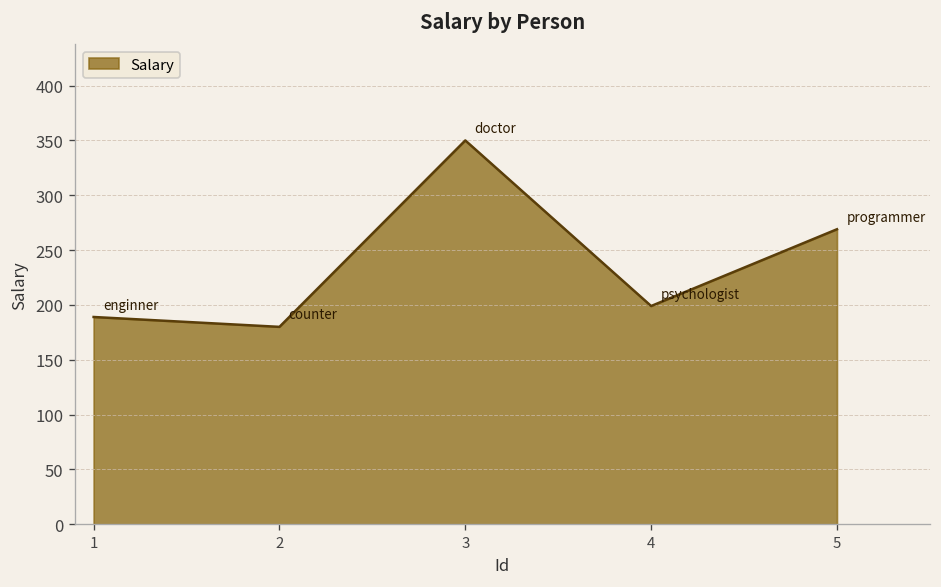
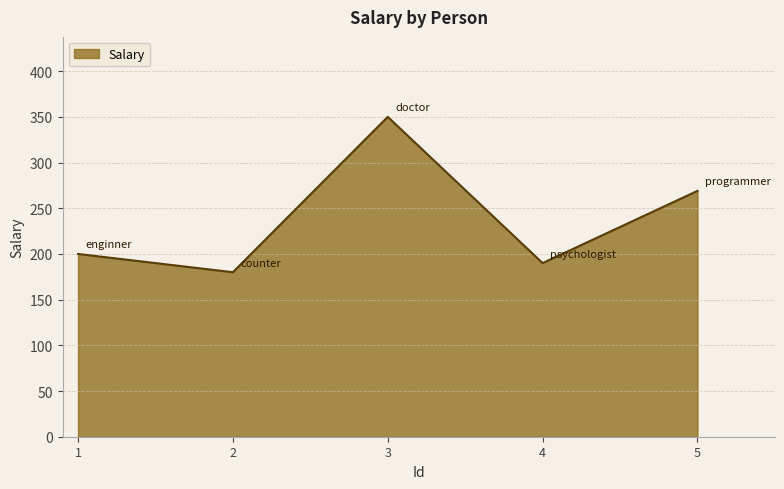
1: 190 -> 200
4: 200 -> 190
